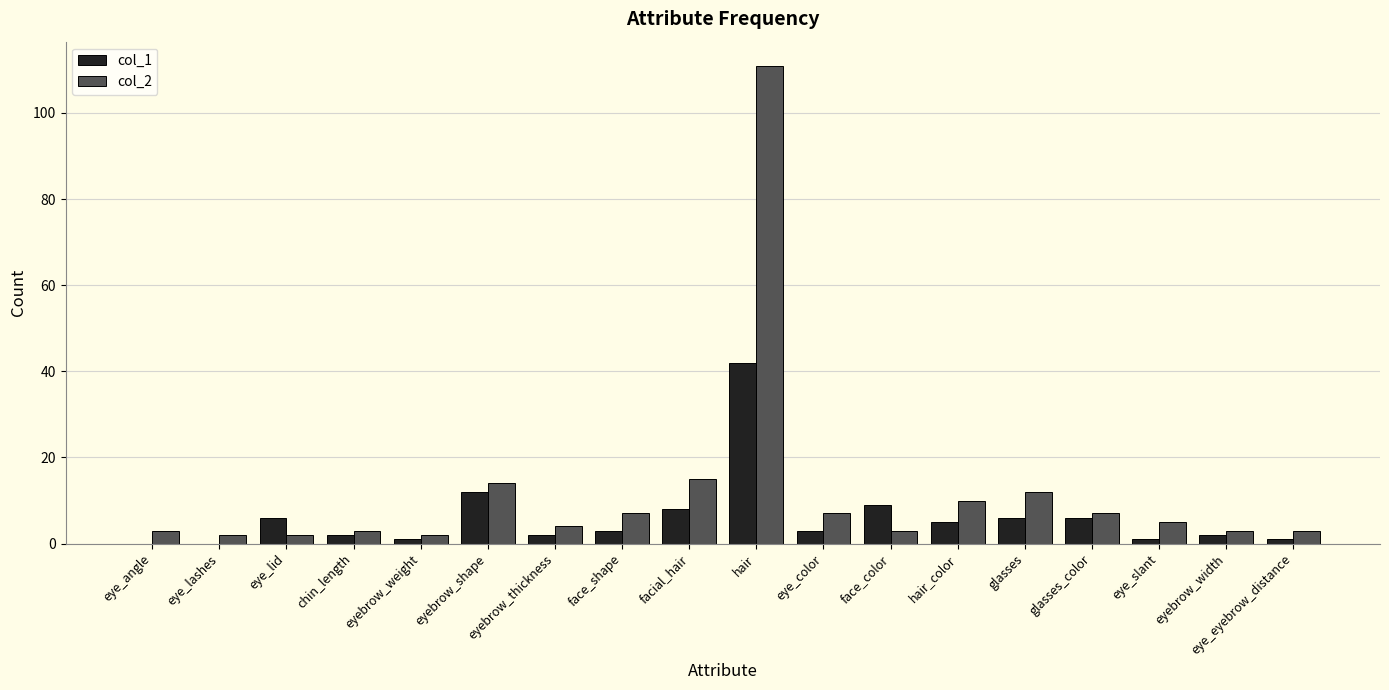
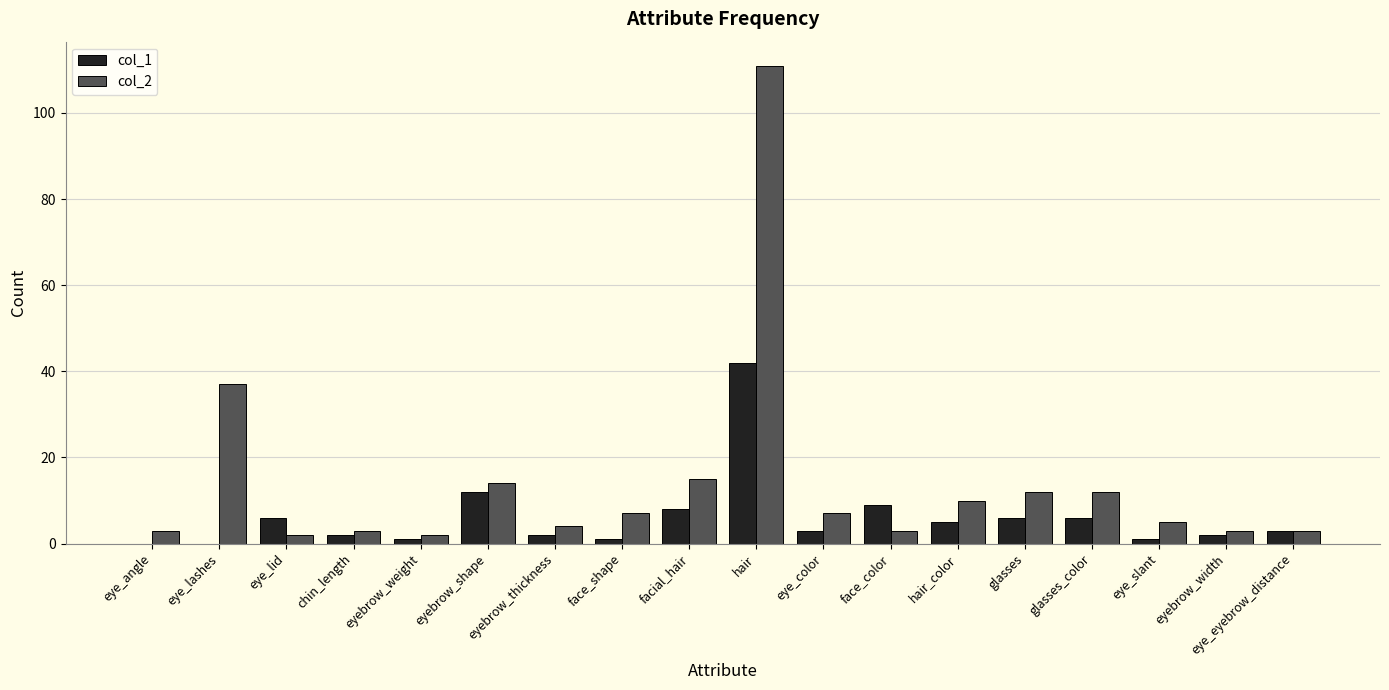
col_2, eye_lashes: 2 -> 37
col_1, face_shape: 3 -> 1
col_2, glasses_color: 7 -> 12
col_1, eye_eyebrow_distance: 1 -> 3
